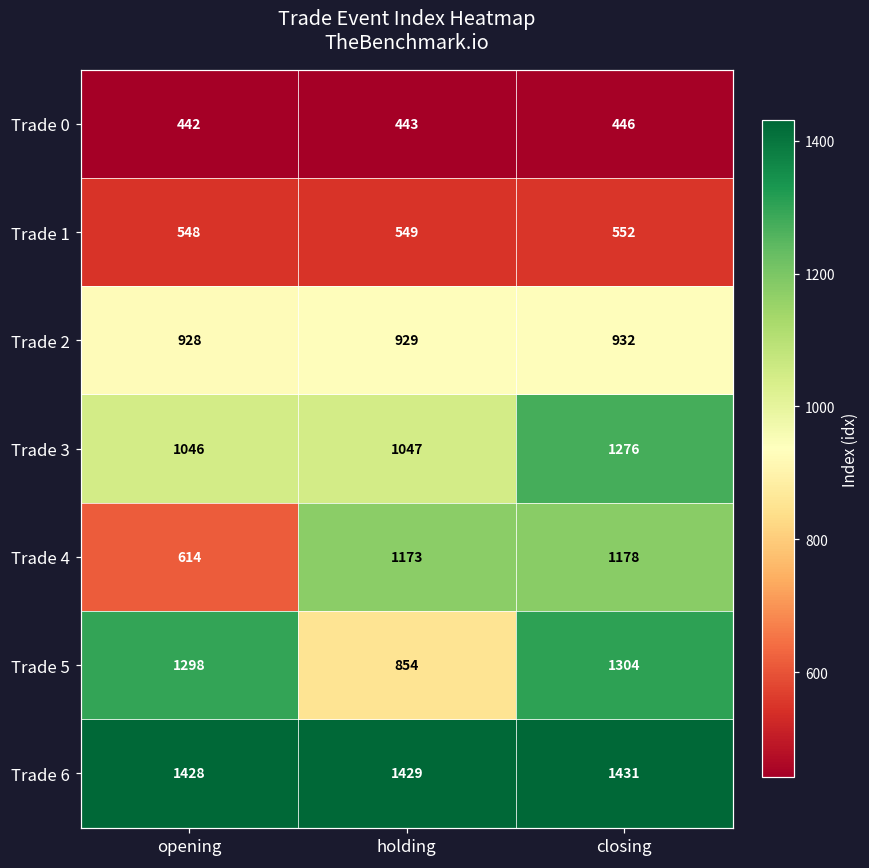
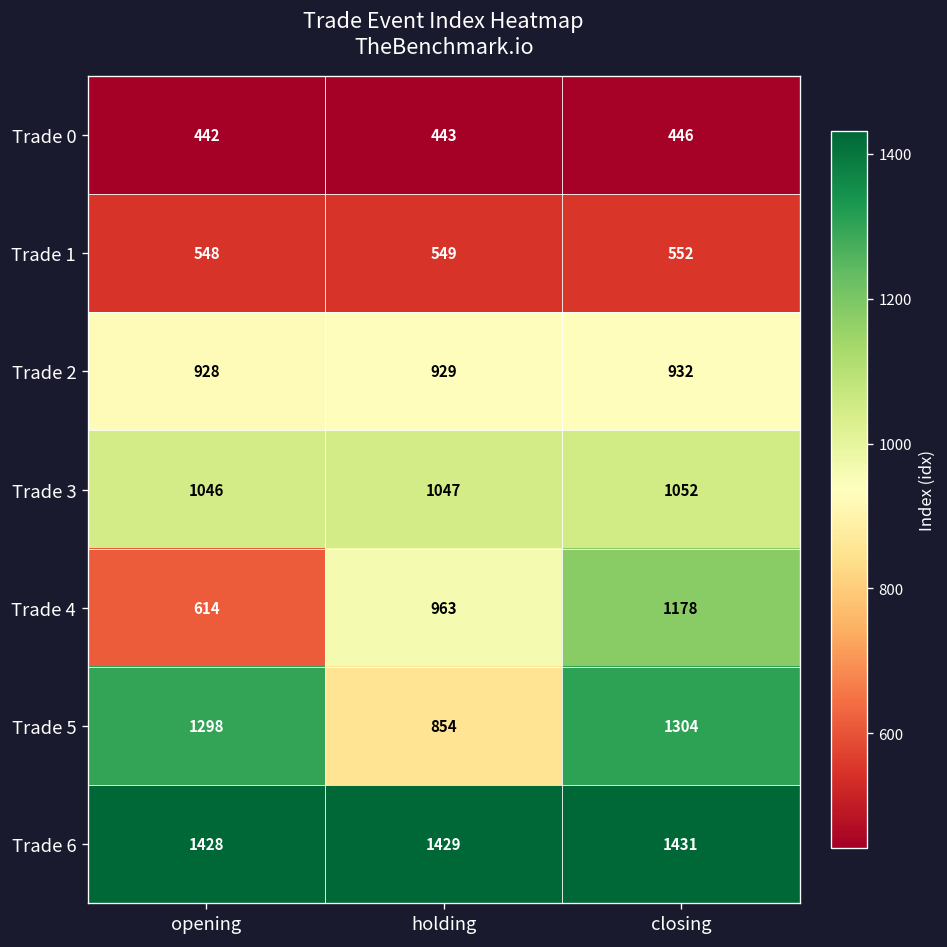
Trade 3, closing: 1276 -> 1052
Trade 4, holding: 1173 -> 963
